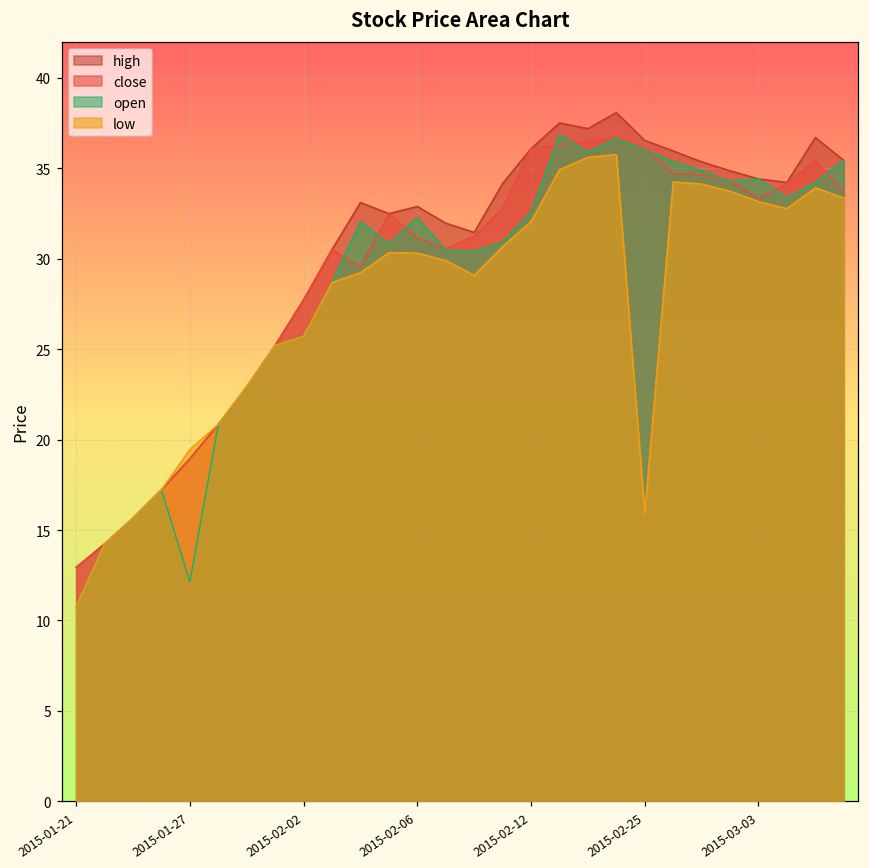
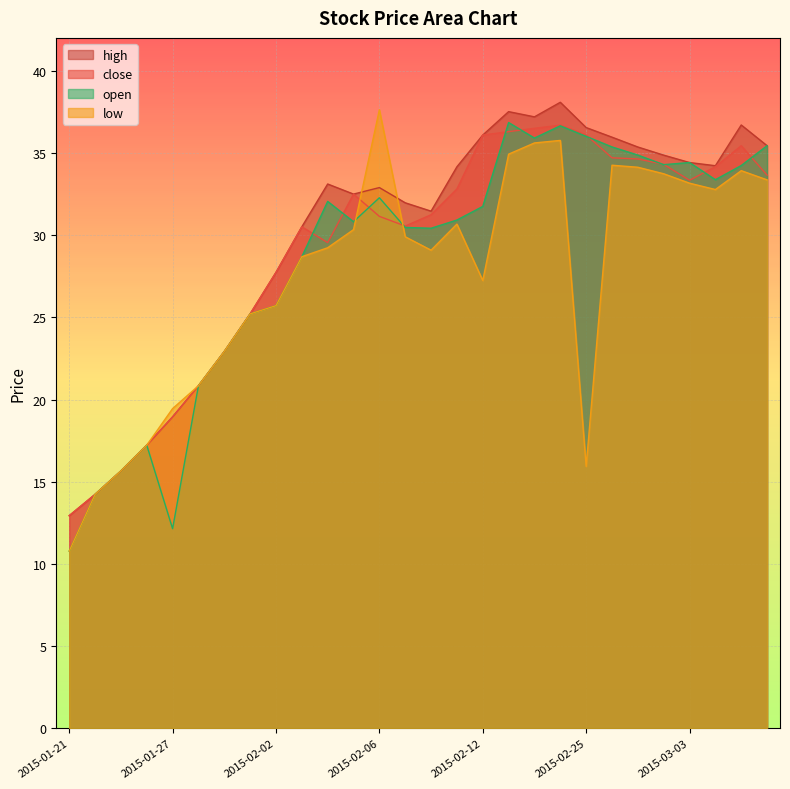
low, 2015-02-06: 30.3 -> 37.6
open, 2015-02-12: 32.6 -> 31.7
low, 2015-02-12: 32.1 -> 27.2
